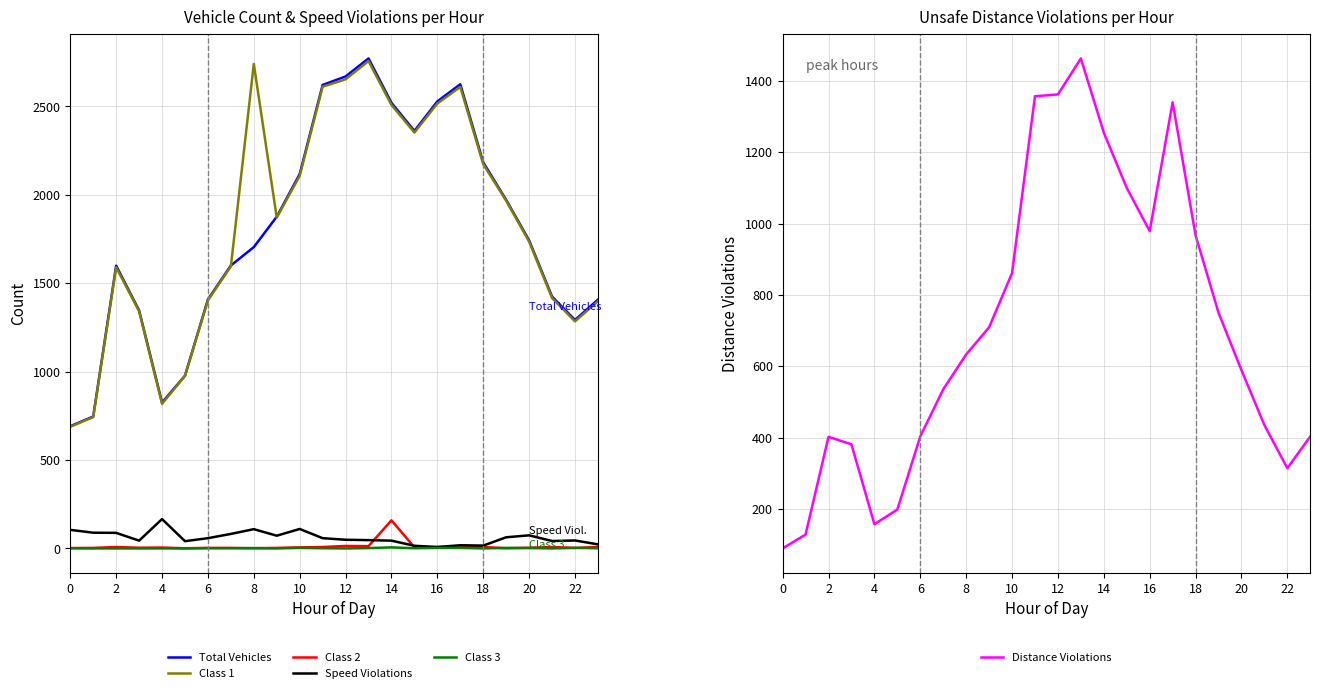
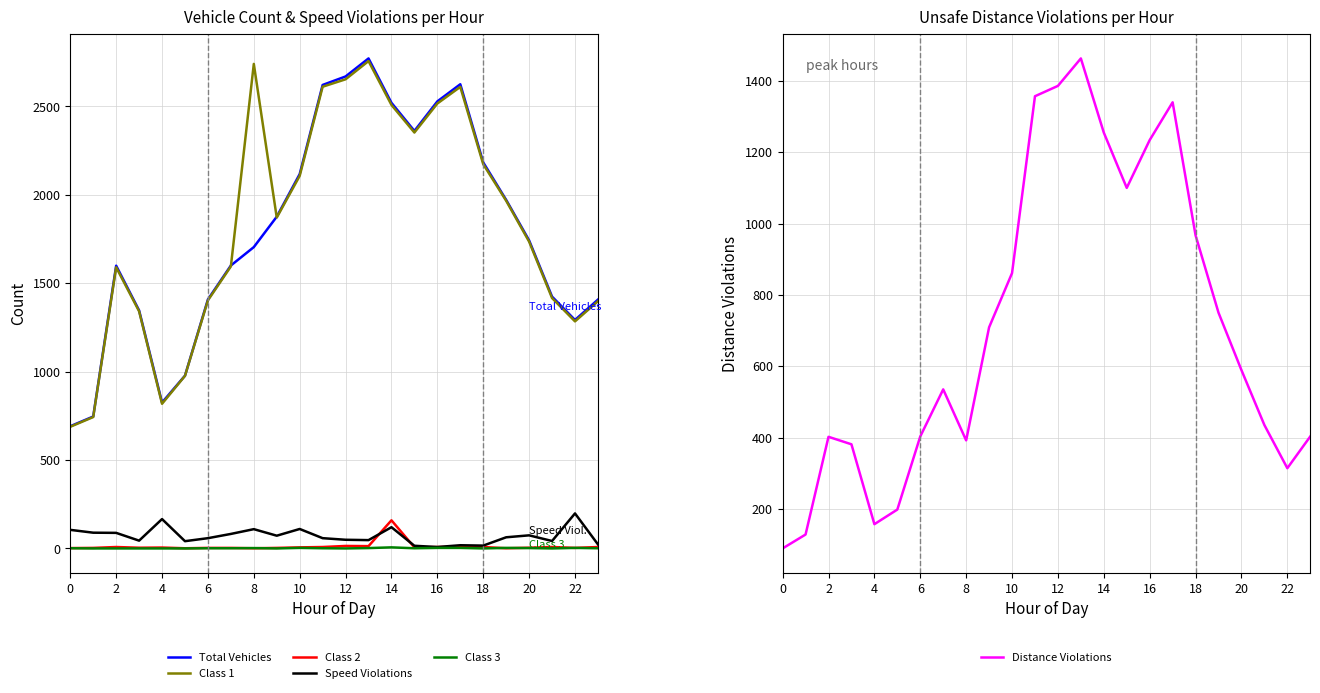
Vehicle Count & Speed Violations per Hour, Speed Violations, 14: 40 -> 120
Vehicle Count & Speed Violations per Hour, Speed Violations, 22: 50 -> 200
Unsafe Distance Violations per Hour, 8: 630 -> 390
Unsafe Distance Violations per Hour, 12: 1360 -> 1390
Unsafe Distance Violations per Hour, 16: 980 -> 1230
